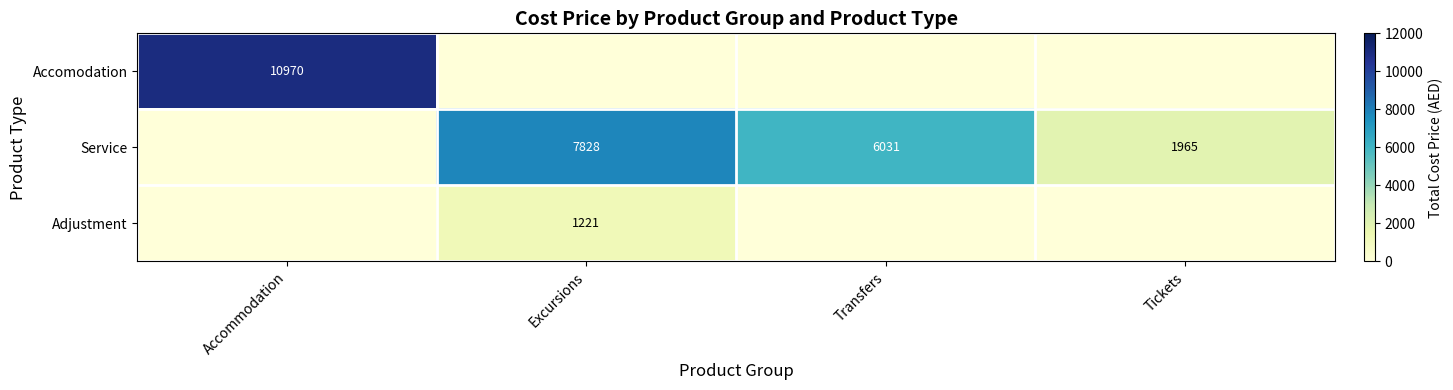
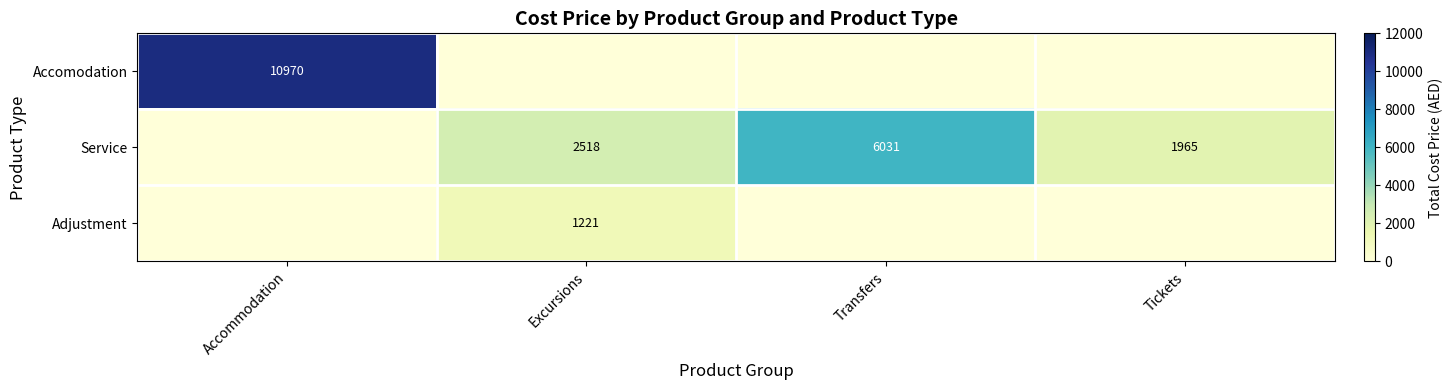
Service, Excursions: 7828 -> 2518
